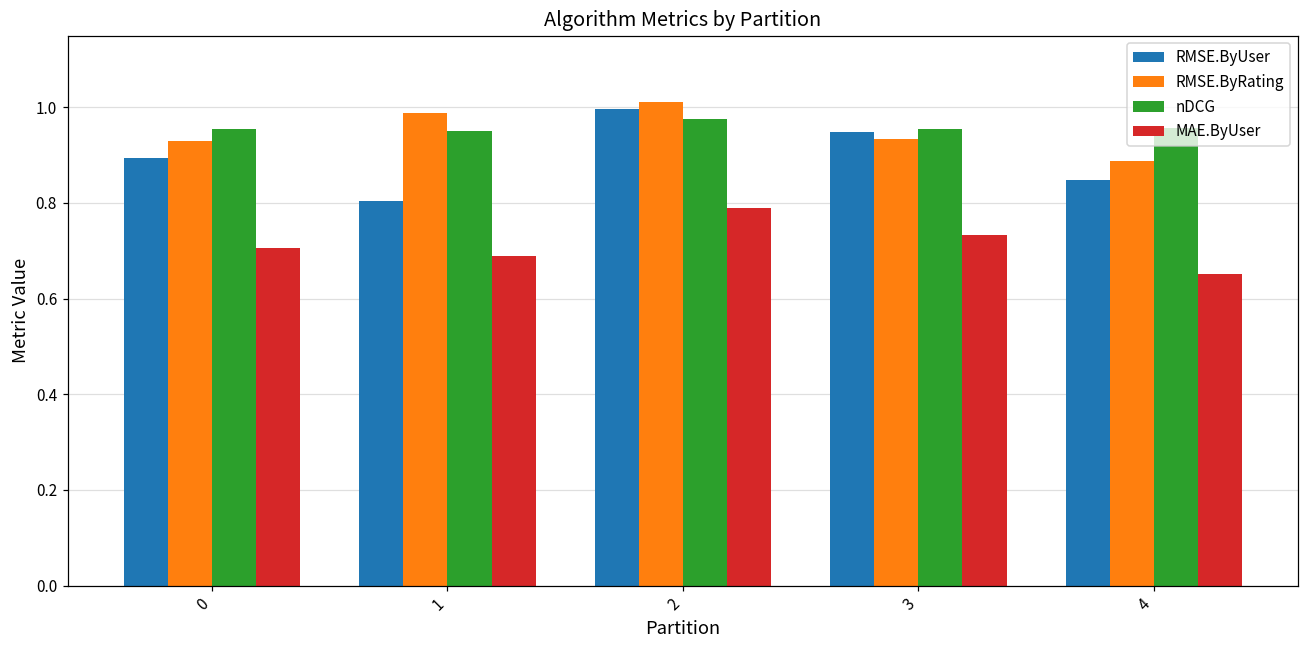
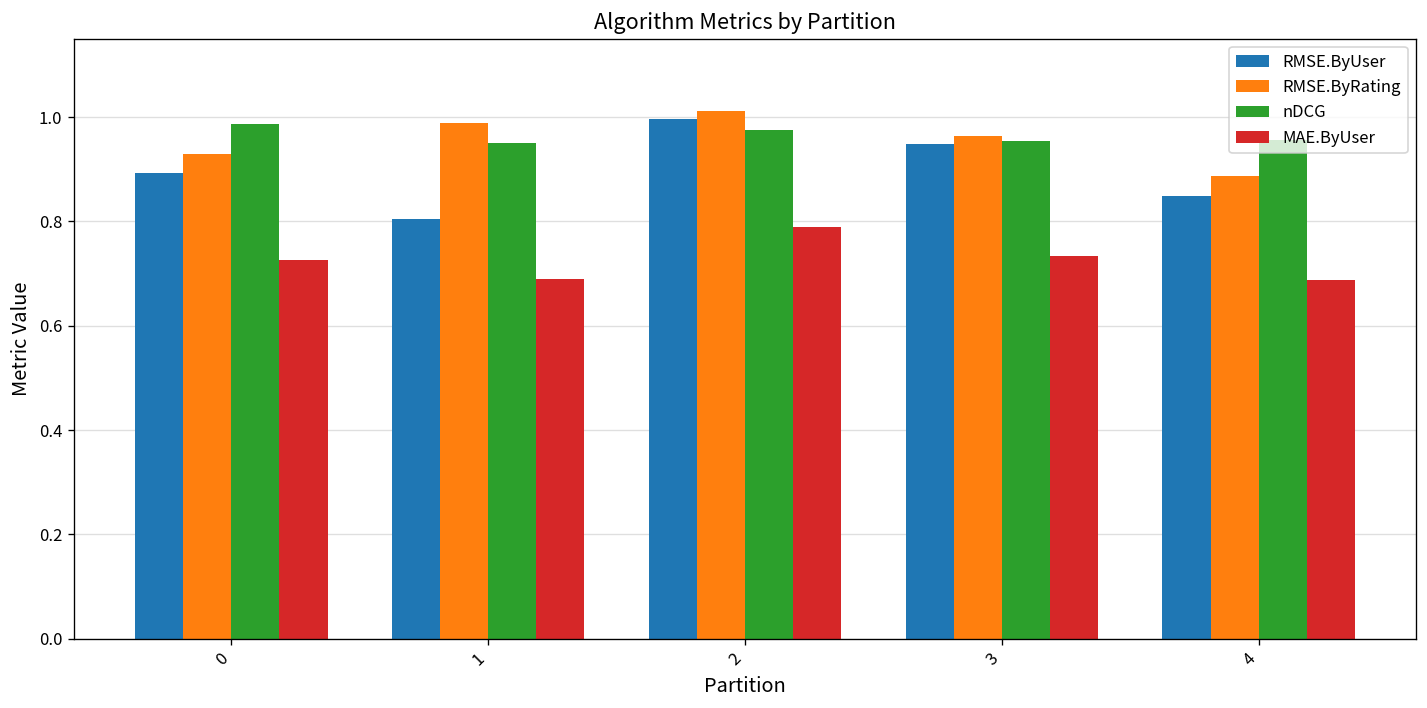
nDCG, 0: 0.95 -> 0.99
MAE.ByUser, 0: 0.71 -> 0.73
RMSE.ByRating, 3: 0.93 -> 0.96
MAE.ByUser, 4: 0.65 -> 0.69
